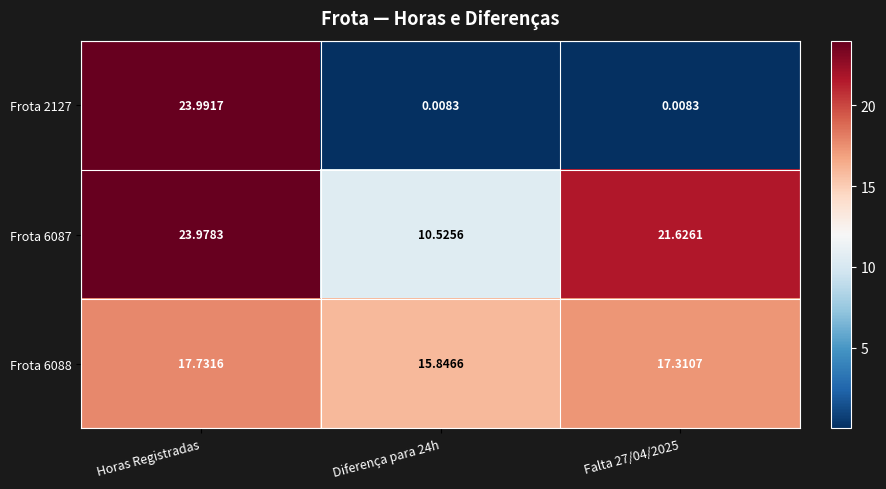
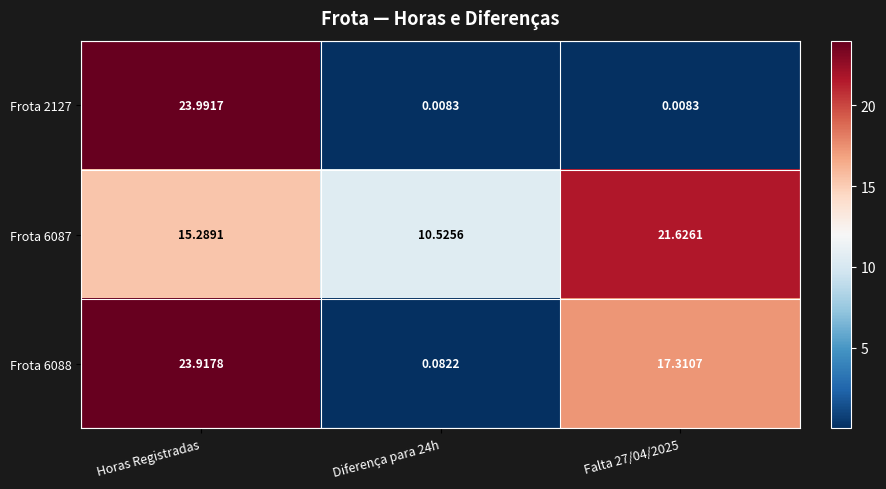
Frota 6087, Horas Registradas: 23.9783 -> 15.2891
Frota 6088, Horas Registradas: 17.7316 -> 23.9178
Frota 6088, Diferença para 24h: 15.8466 -> 0.0822
